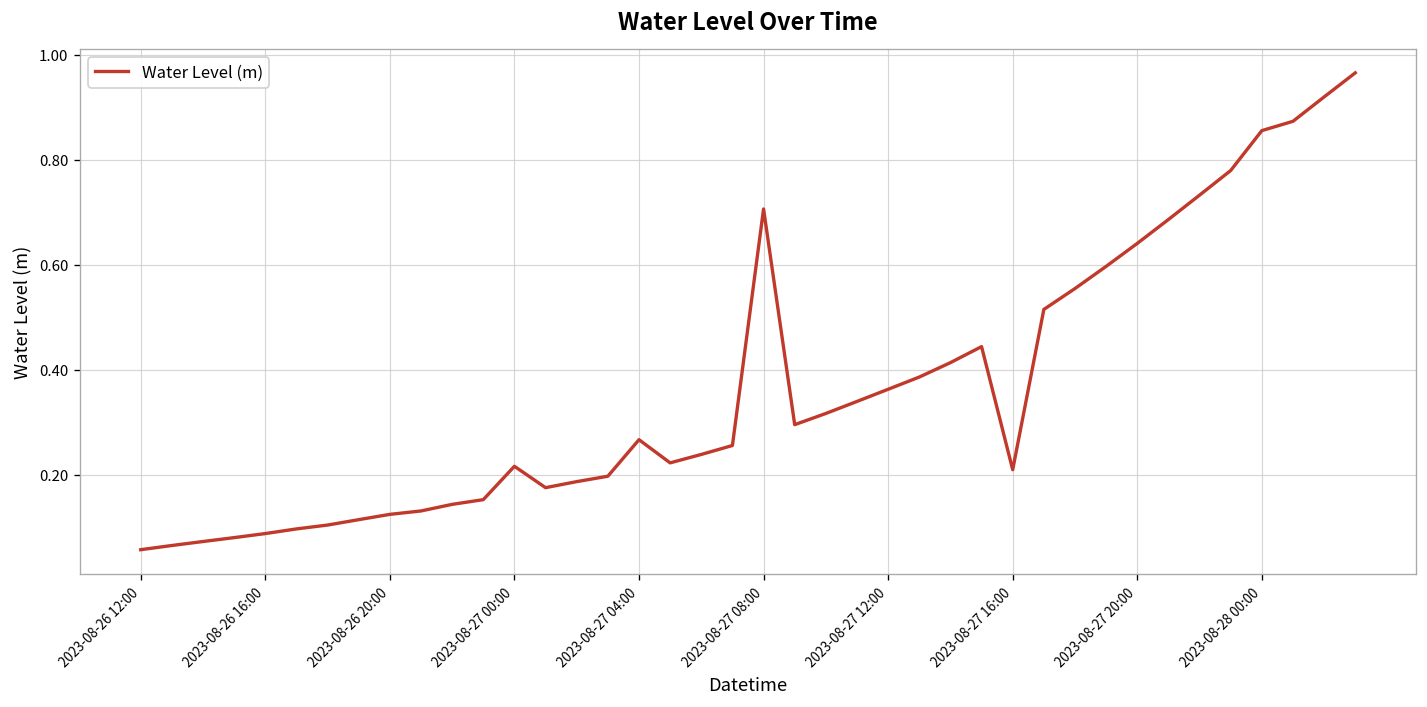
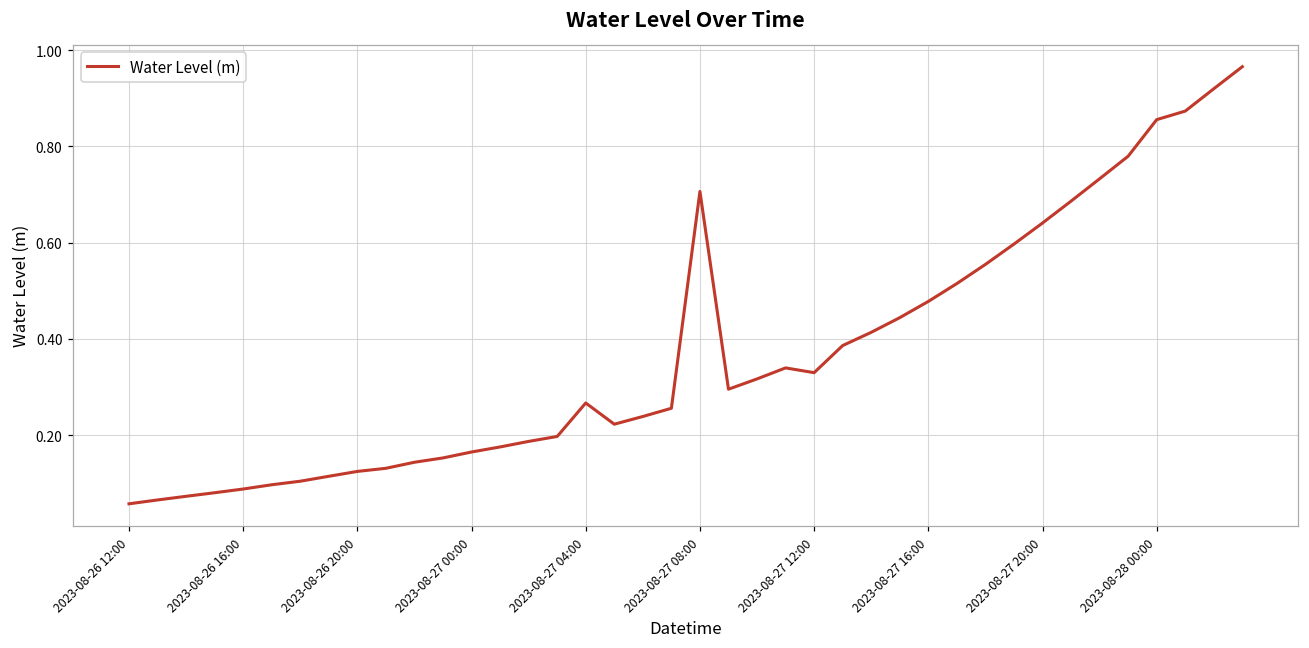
2023-08-27 00:00: 0.22 -> 0.17
2023-08-27 12:00: 0.36 -> 0.33
2023-08-27 16:00: 0.21 -> 0.48
